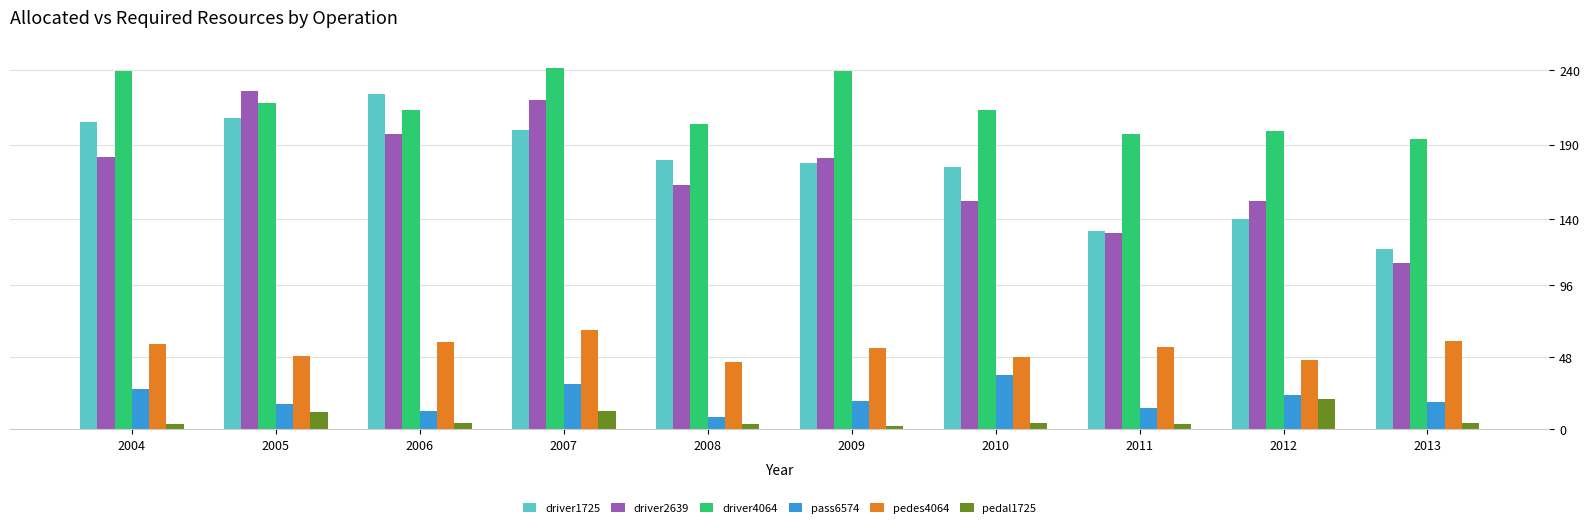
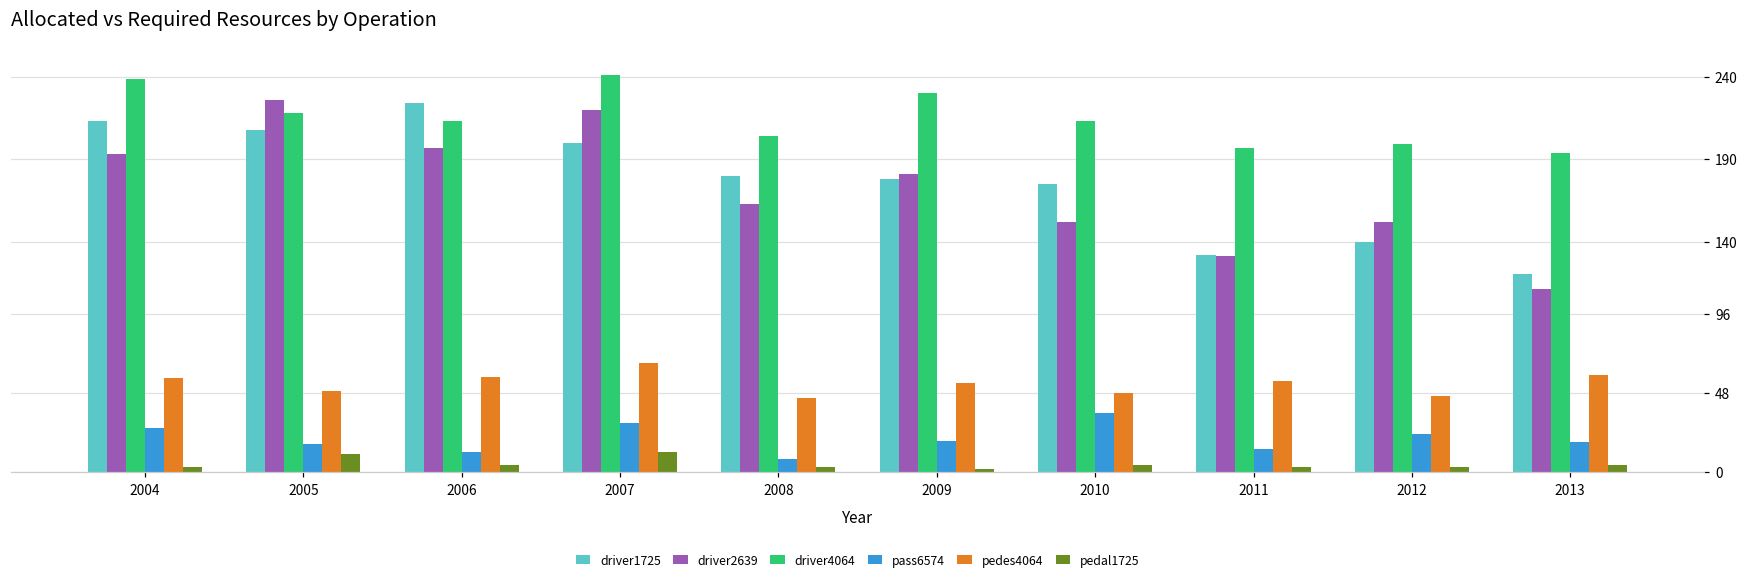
driver1725, 2004: 205 -> 213
driver2639, 2004: 182 -> 193
driver4064, 2009: 239 -> 230
pedal1725, 2012: 20 -> 3
